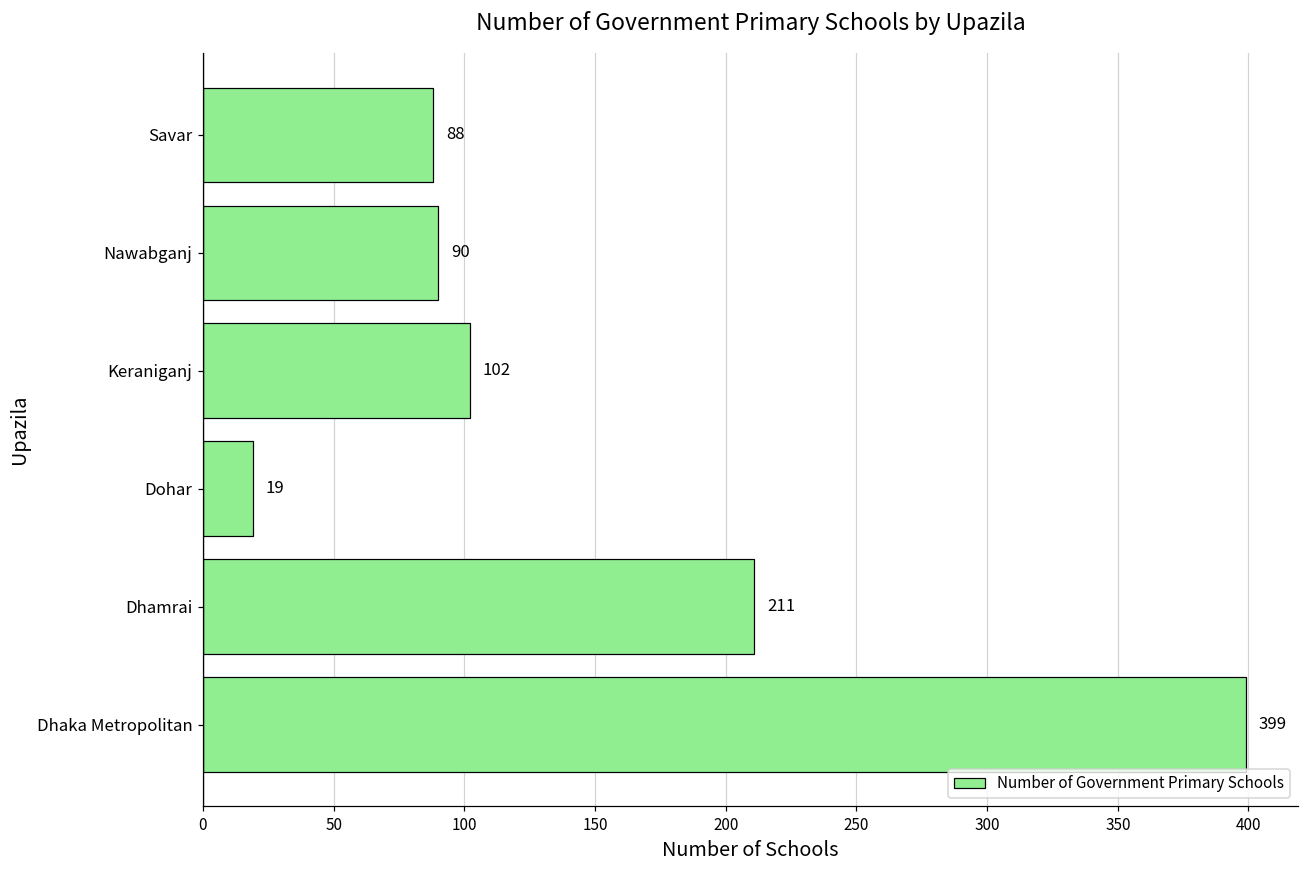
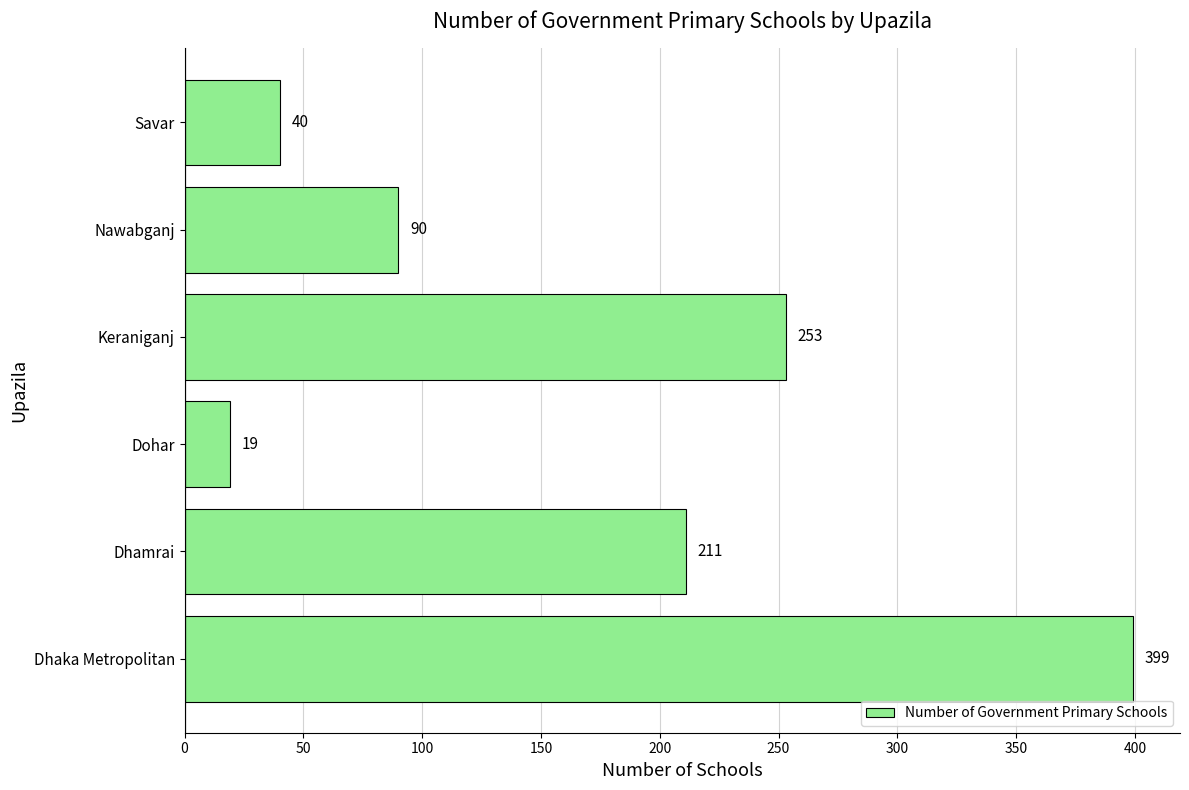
Savar: 88 -> 40
Keraniganj: 102 -> 253
